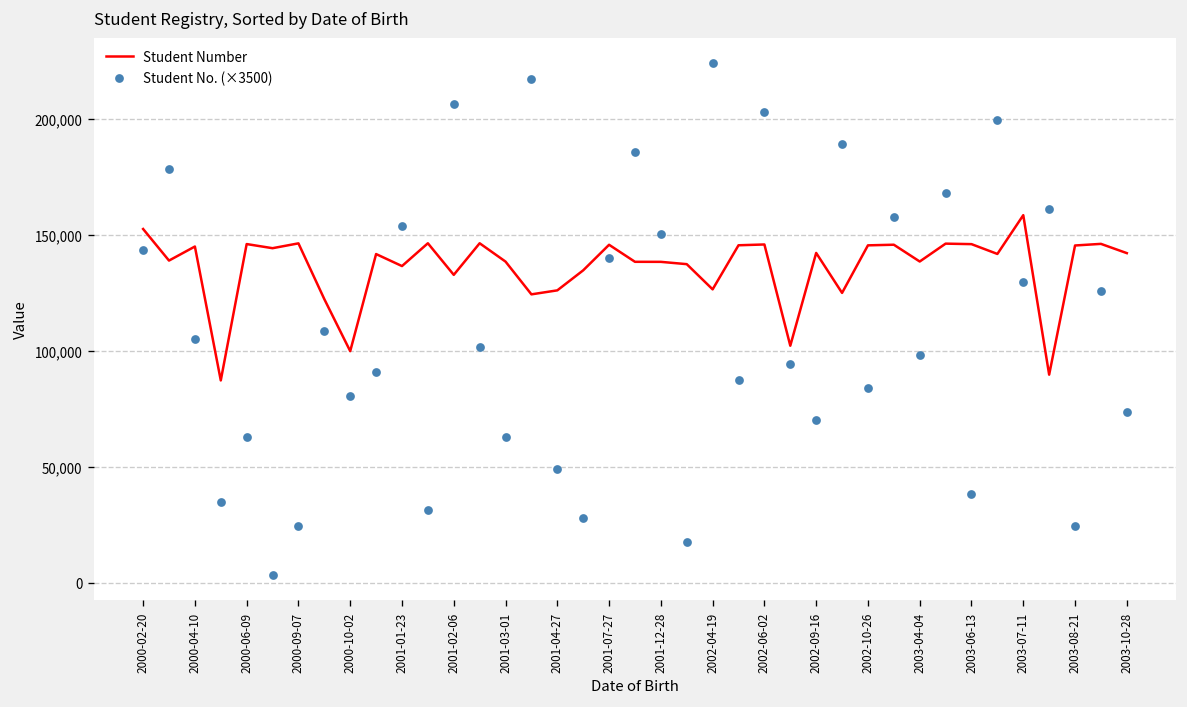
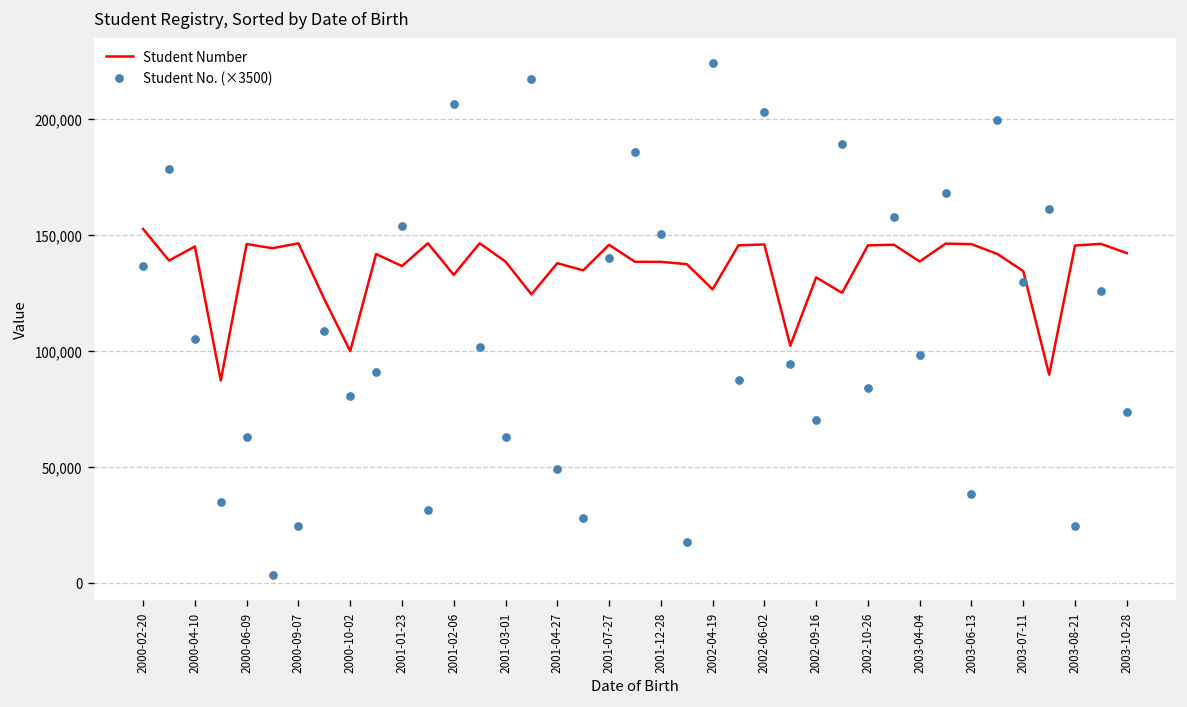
Student No. (×3500), 2000-02-20: 144,000 -> 137,000
Student Number, 2001-04-27: 126,000 -> 138,000
Student Number, 2002-09-16: 142,000 -> 132,000
Student Number, 2003-07-11: 158,000 -> 134,000
